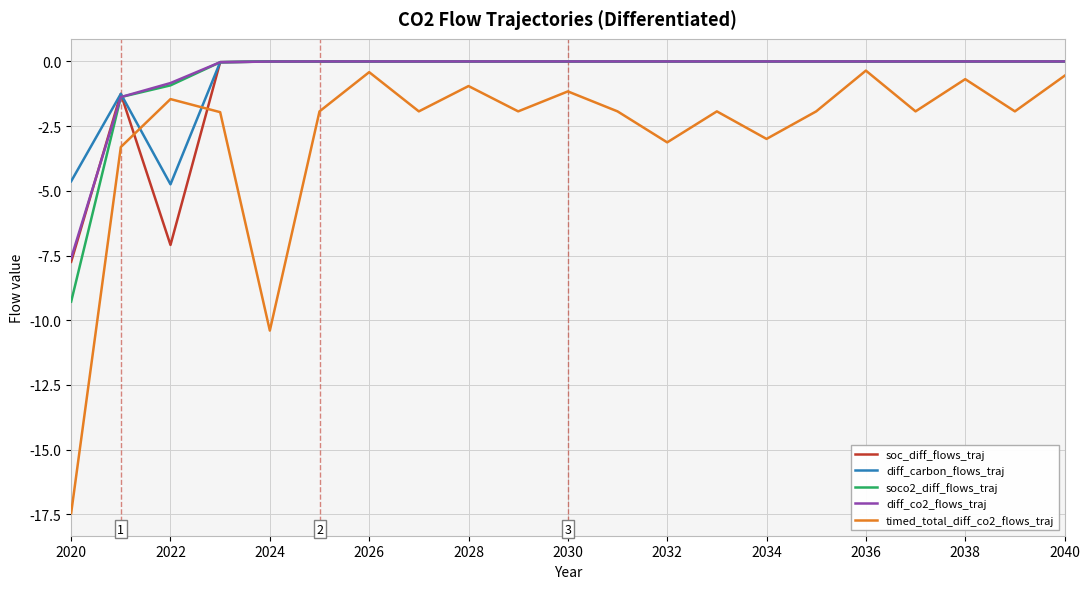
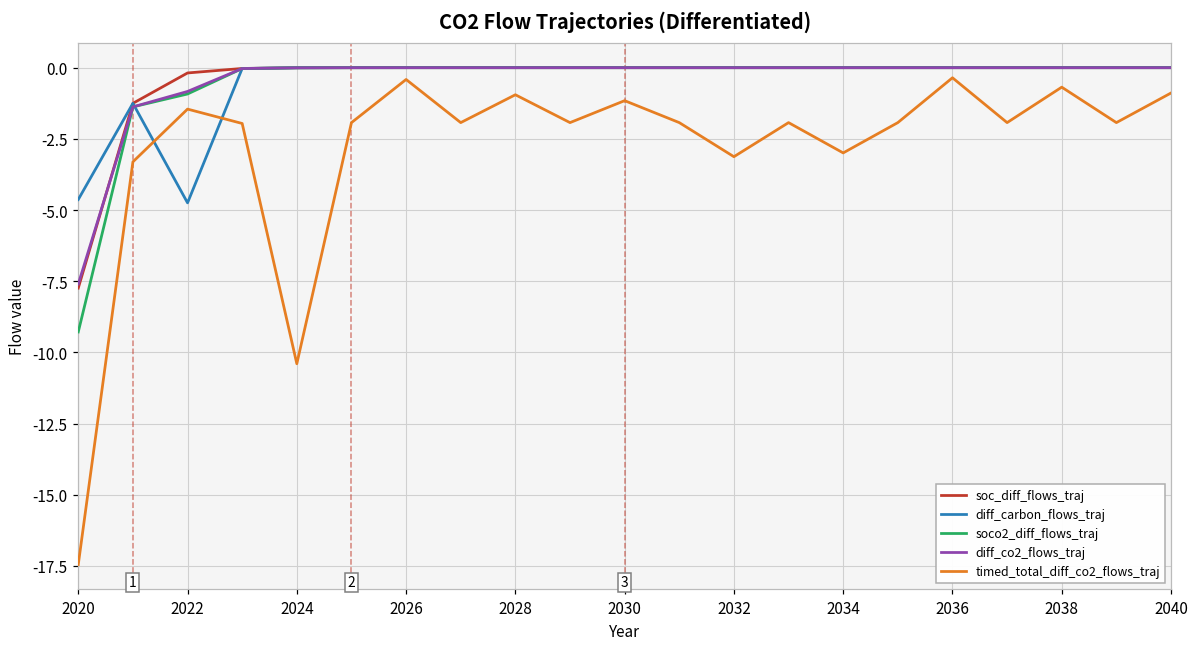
soc_diff_flows_traj, 2022: -7.1 -> -0.2
timed_total_diff_co2_flows_traj, 2040: -0.6 -> -0.9
